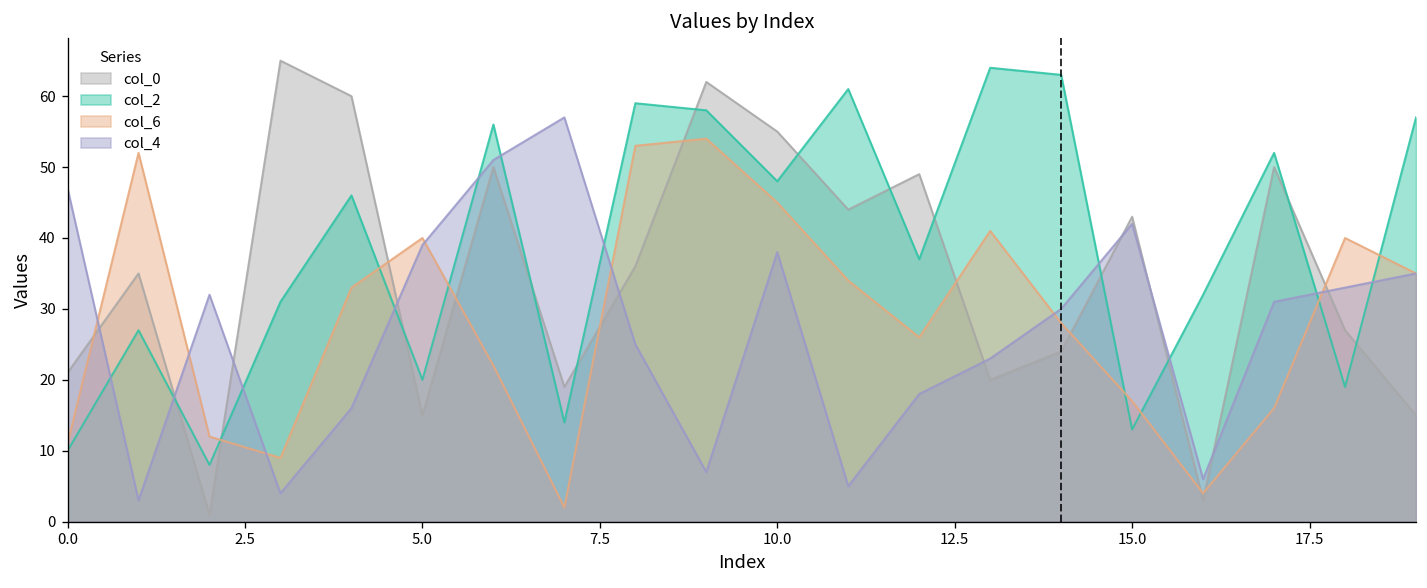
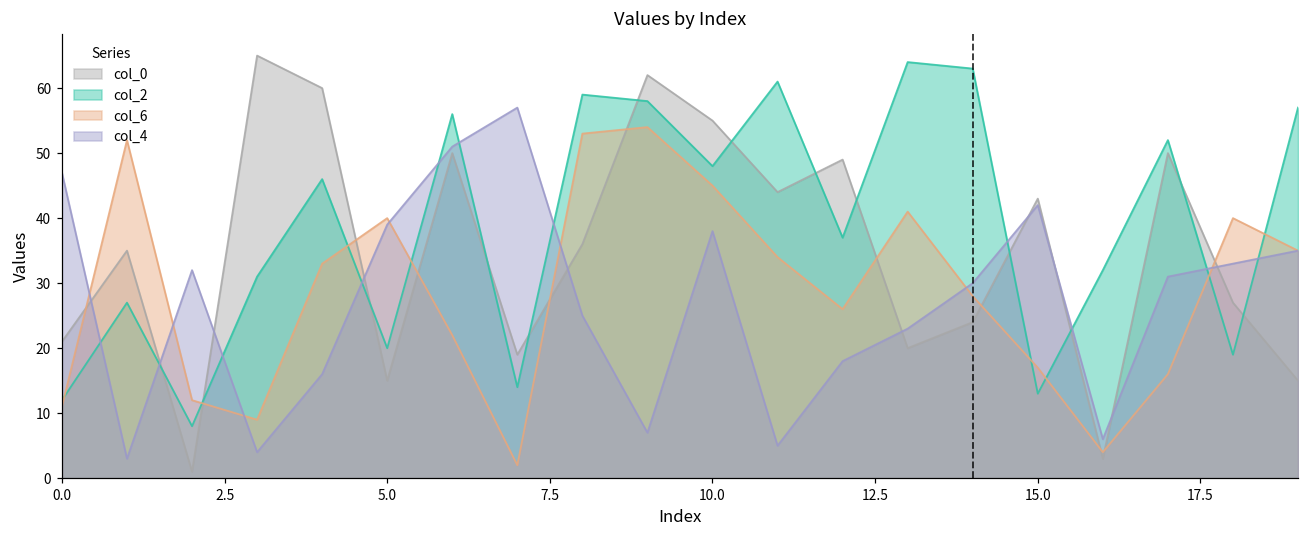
col_2, 0.0: 10 -> 12
